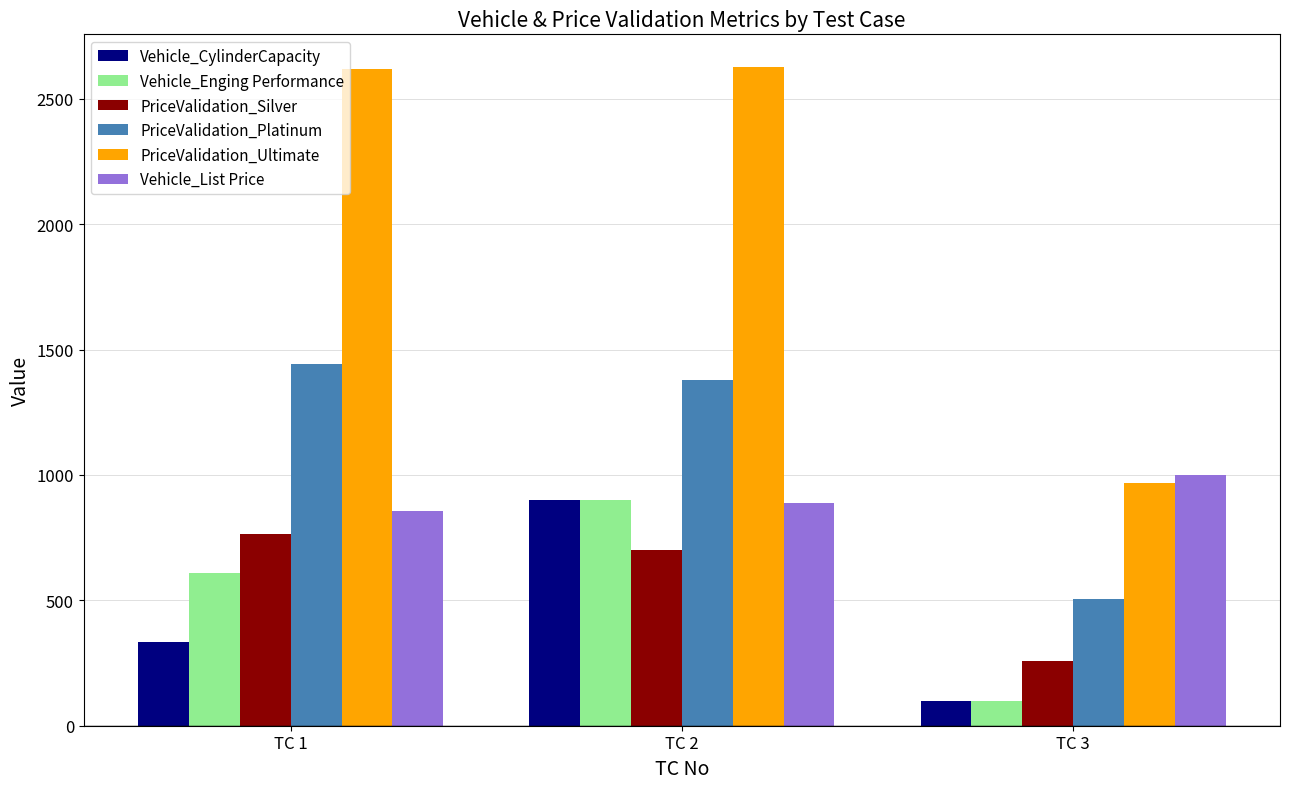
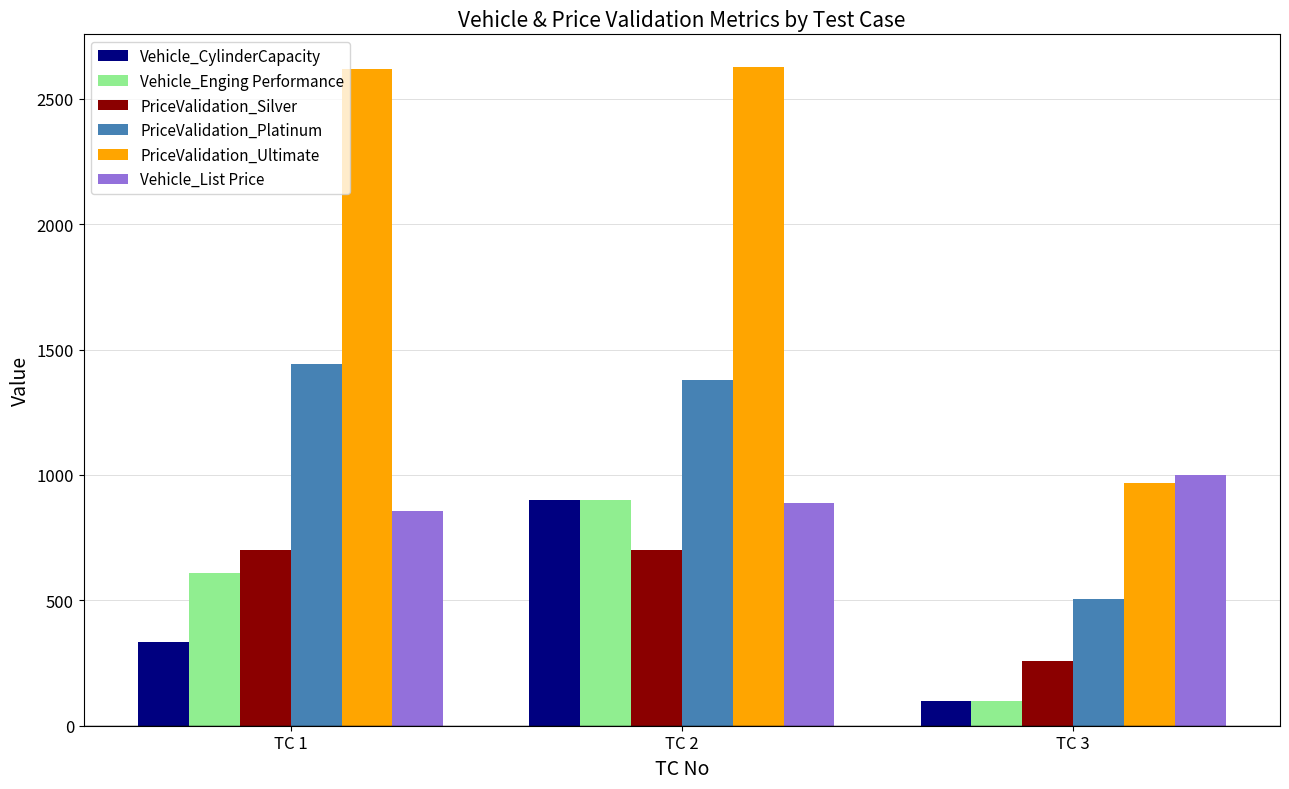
PriceValidation_Silver, TC 1: 760 -> 700
